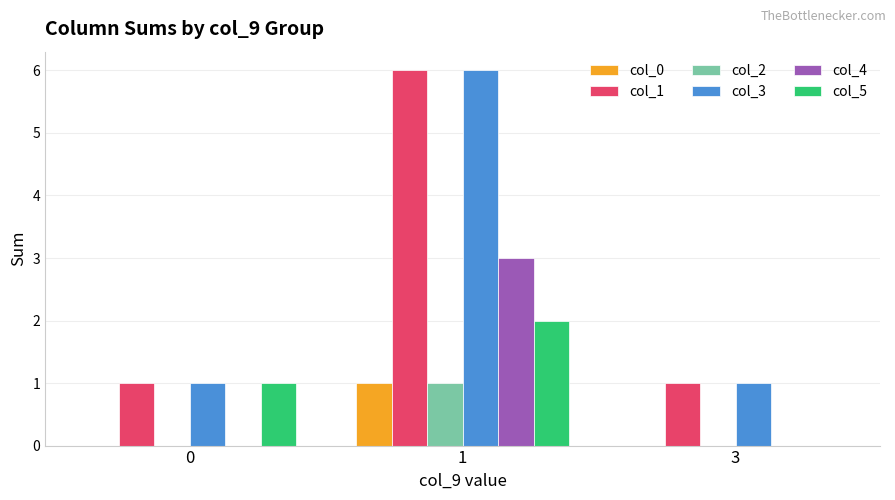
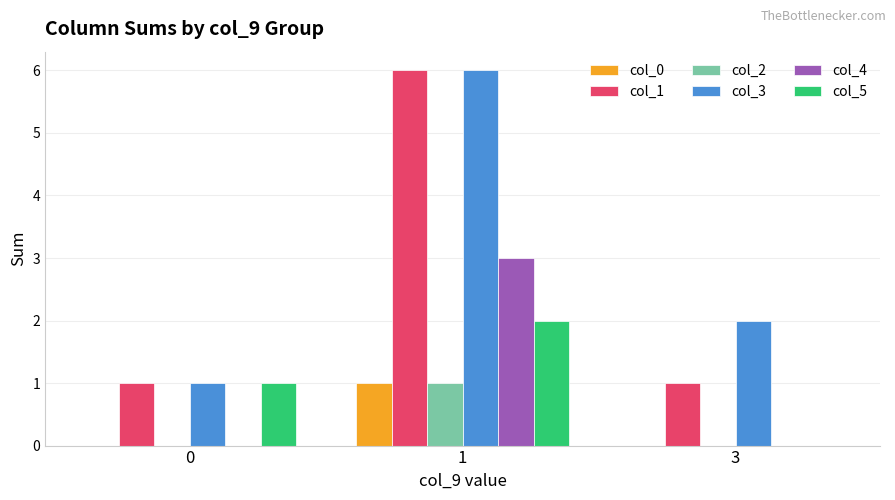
col_3, 3: 1 -> 2
